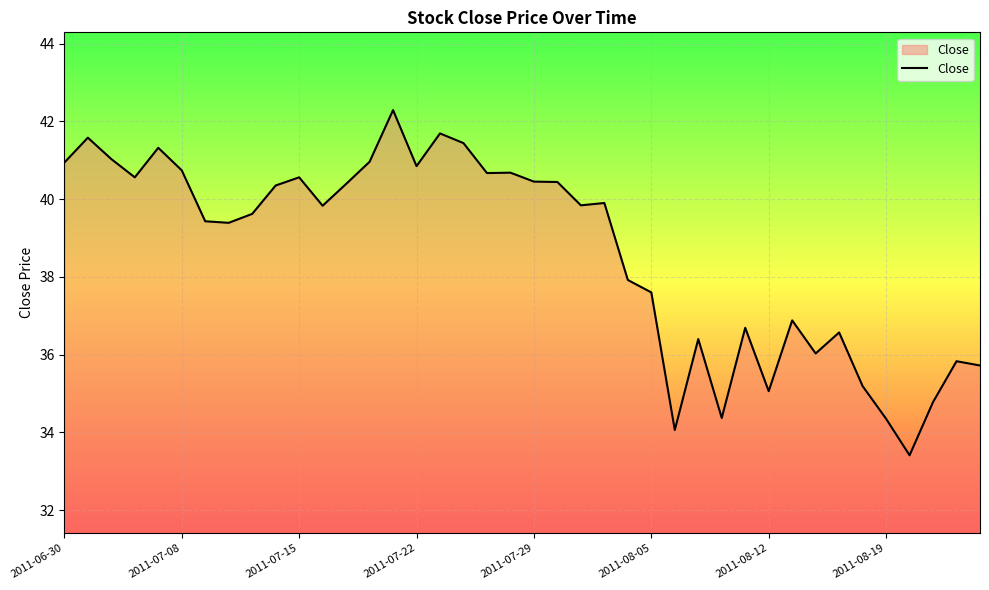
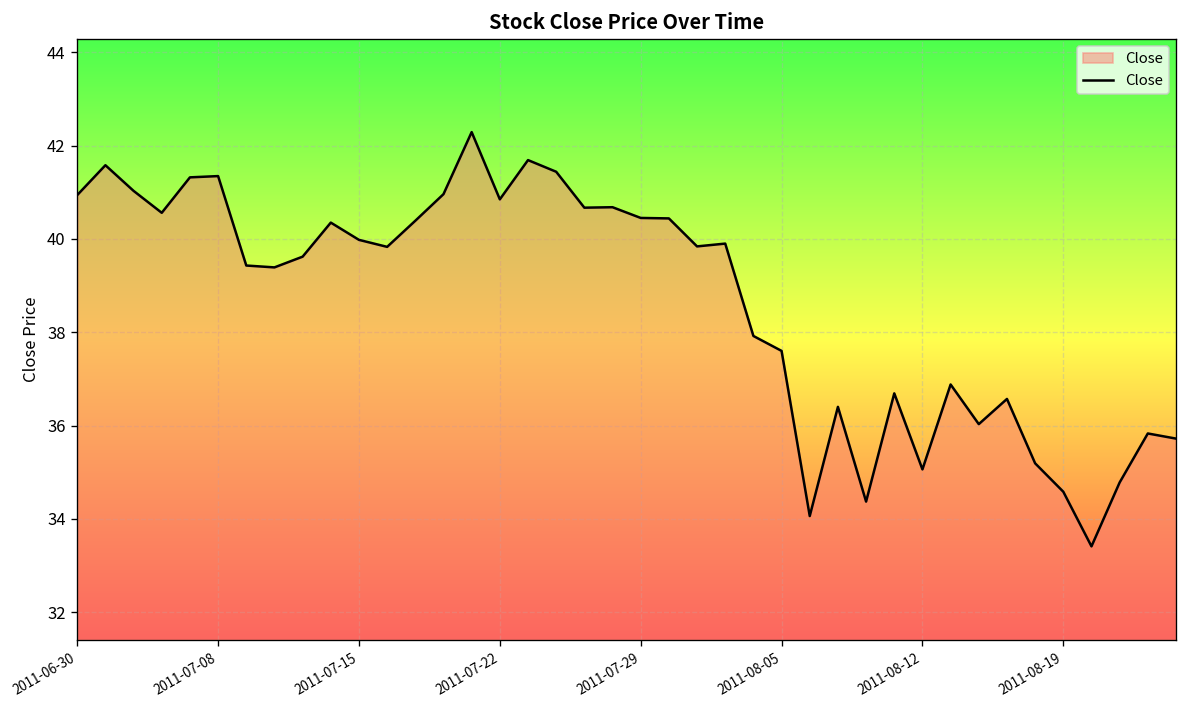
2011-07-08: 40.7 -> 41.3
2011-07-15: 40.6 -> 40.0
2011-08-19: 34.3 -> 34.6
